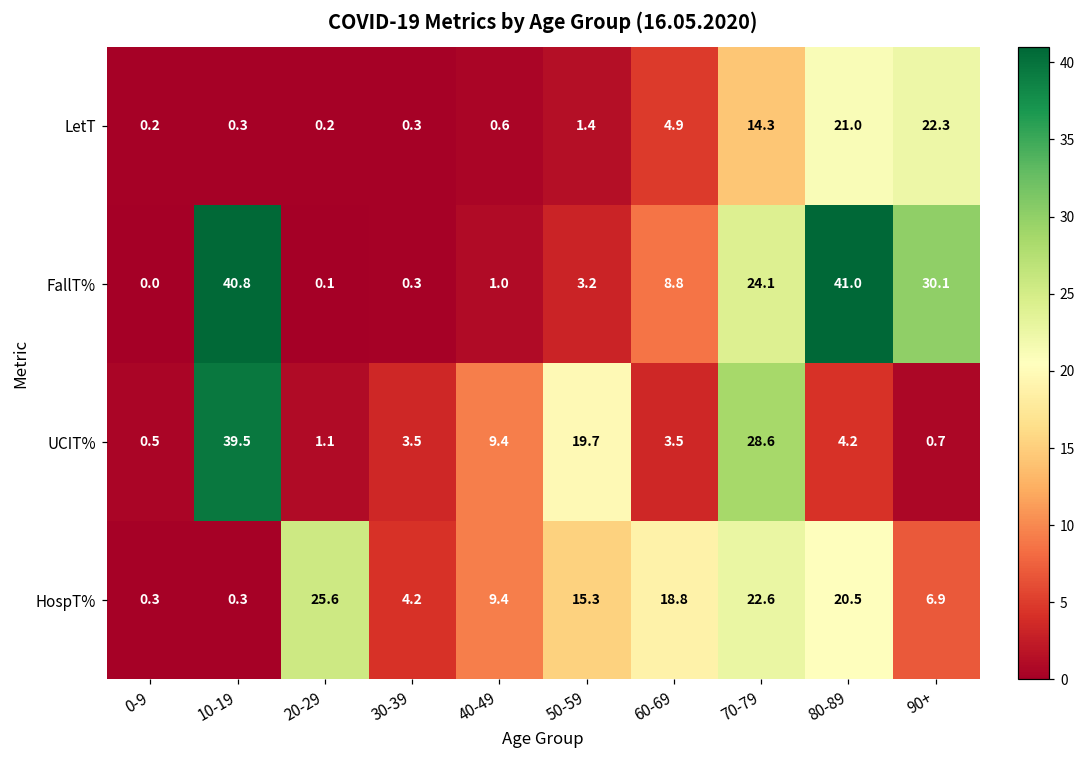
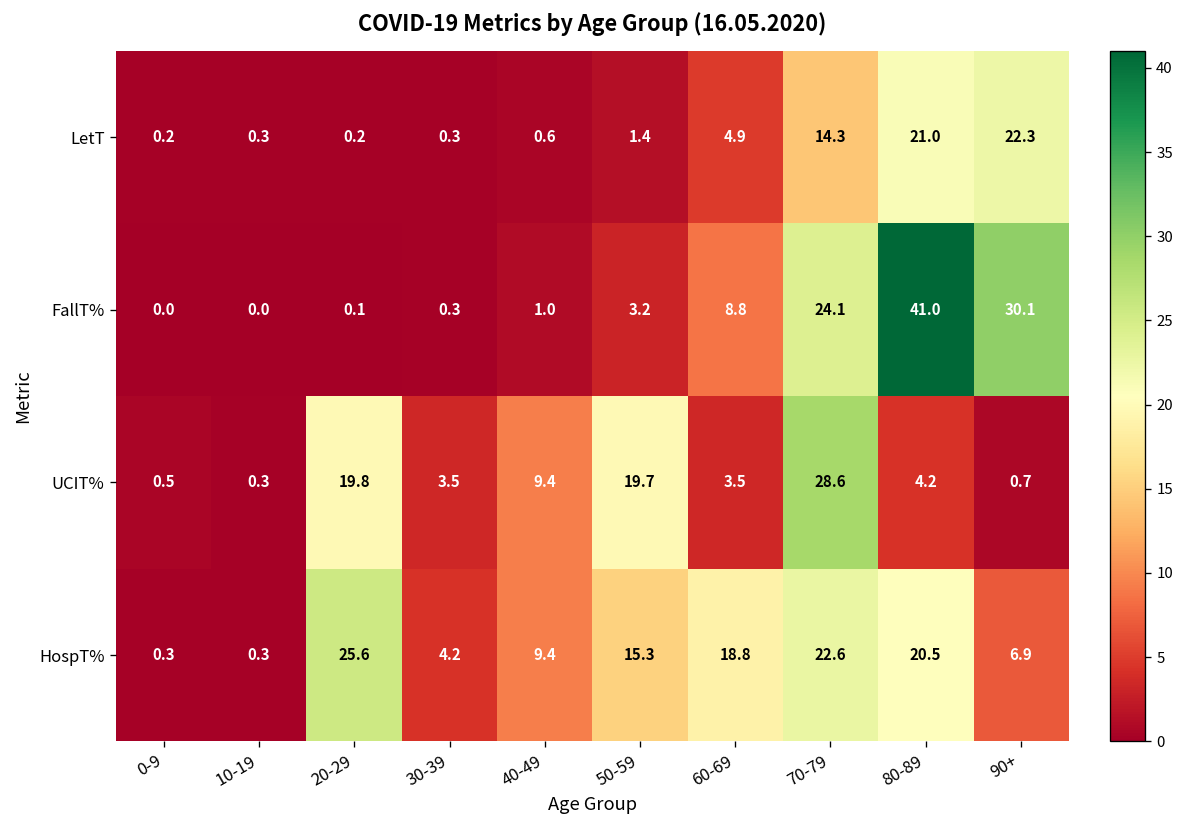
FallT%, 10-19: 40.8 -> 0.0
UCIT%, 10-19: 39.5 -> 0.3
UCIT%, 20-29: 1.1 -> 19.8
